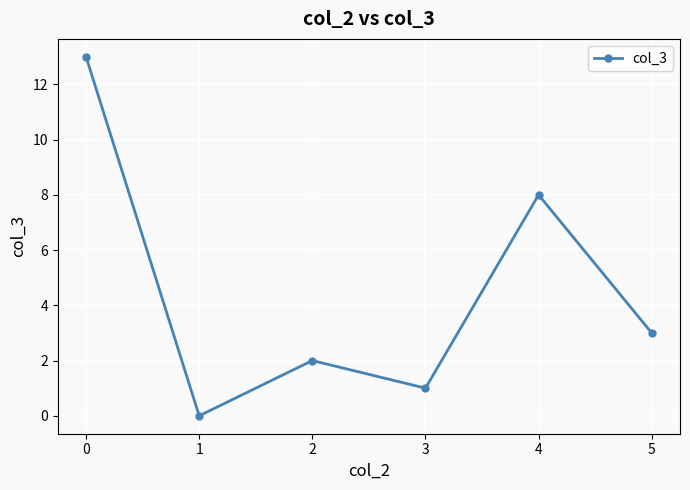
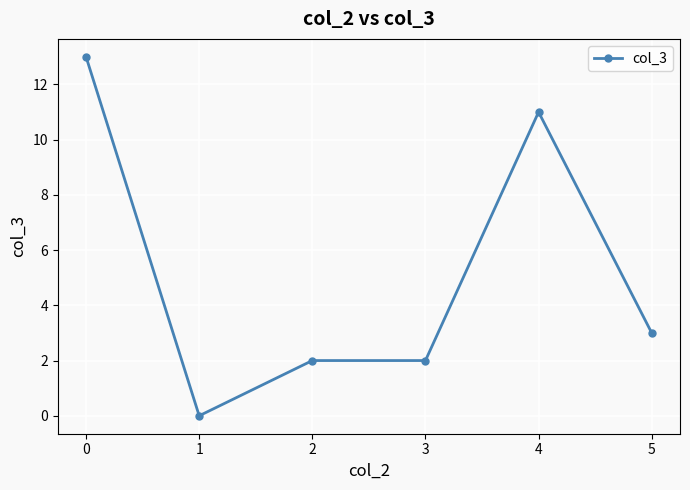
3: 1 -> 2
4: 8 -> 11
